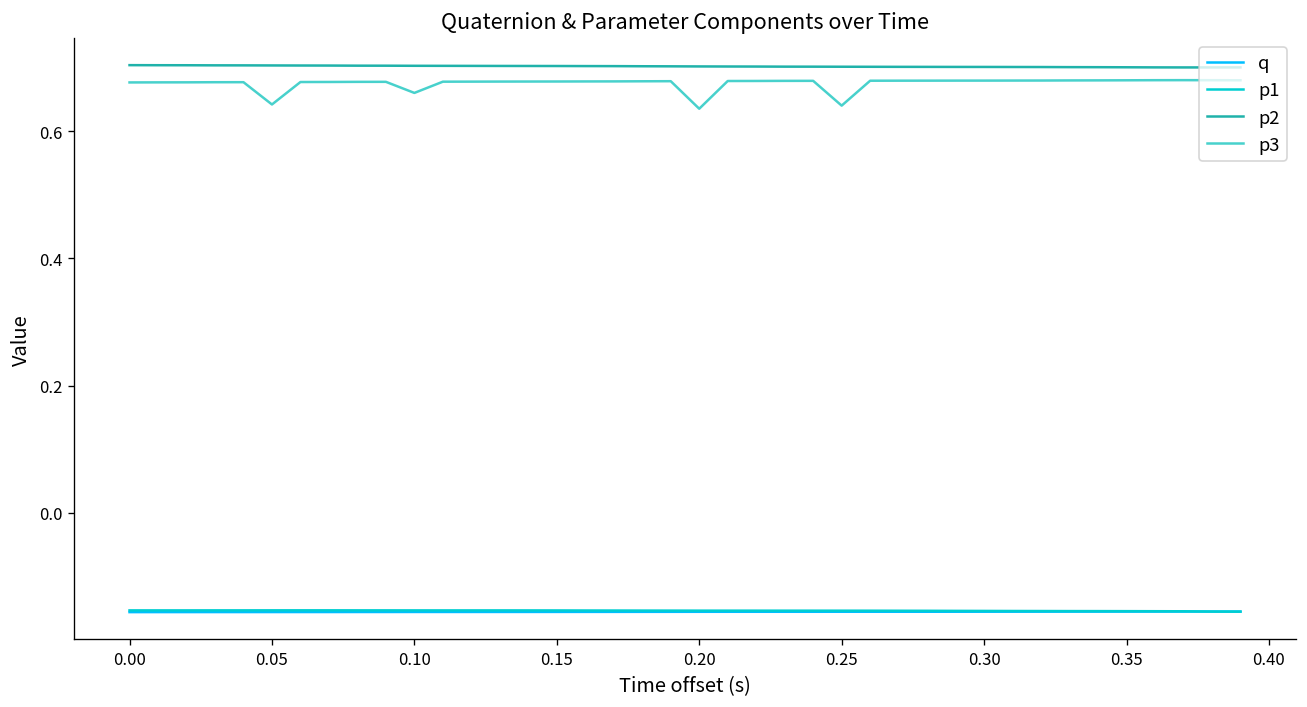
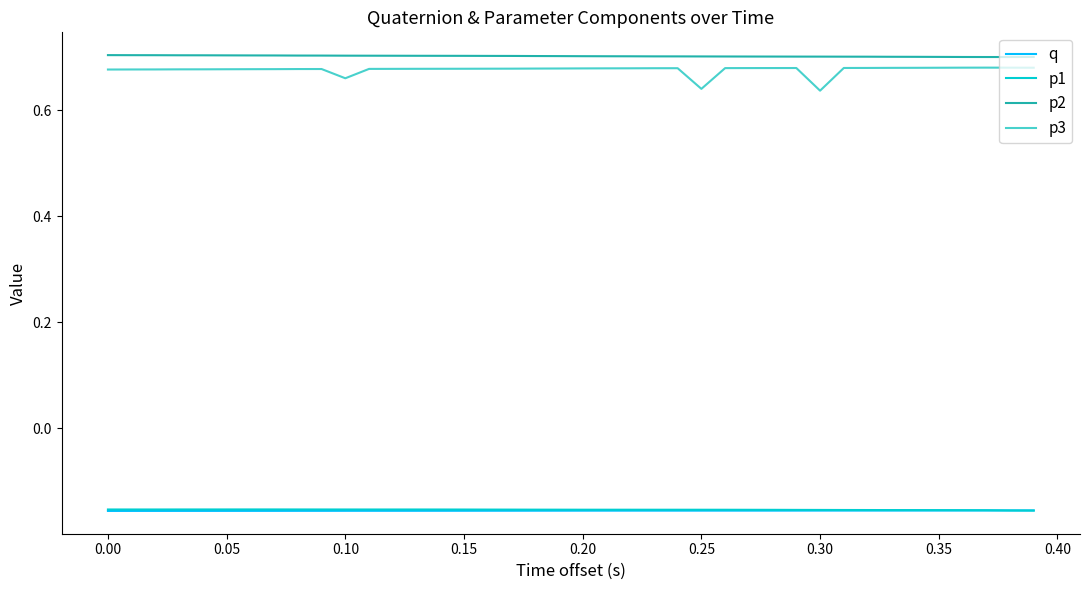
p3, 0.05: 0.64 -> 0.68
p3, 0.20: 0.64 -> 0.68
p3, 0.30: 0.68 -> 0.64
